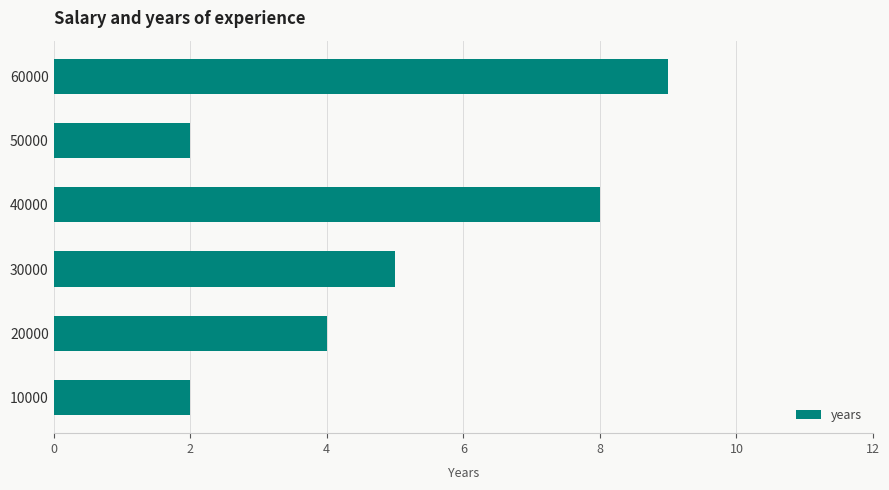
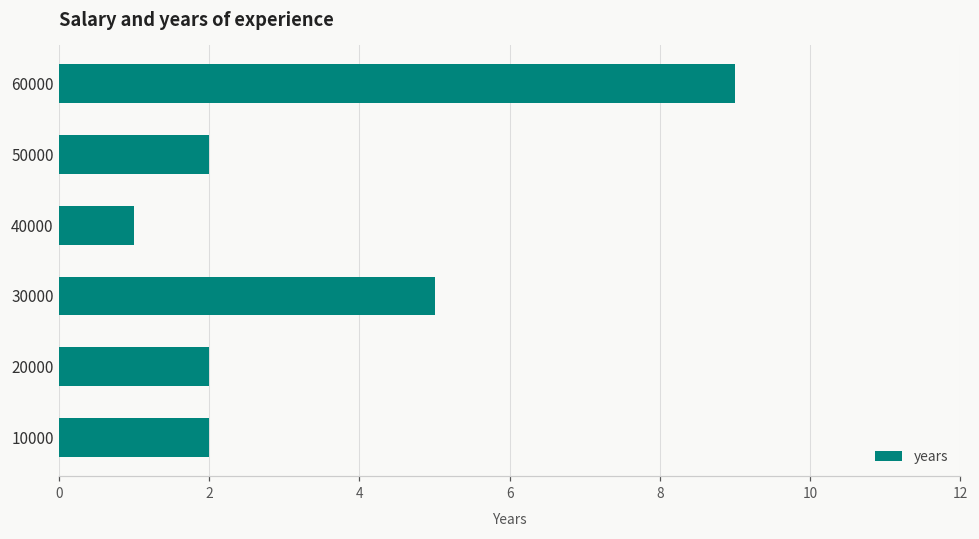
40000: 8 -> 1
20000: 4 -> 2
